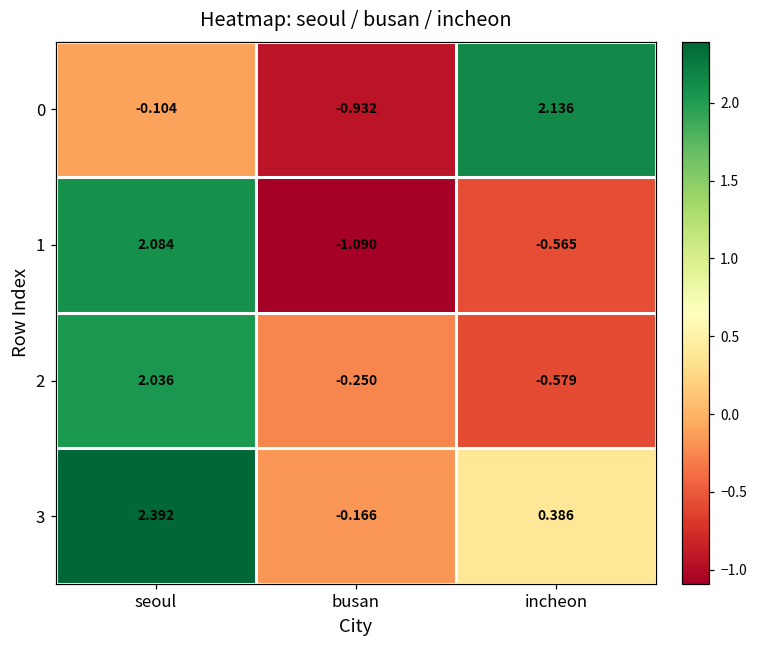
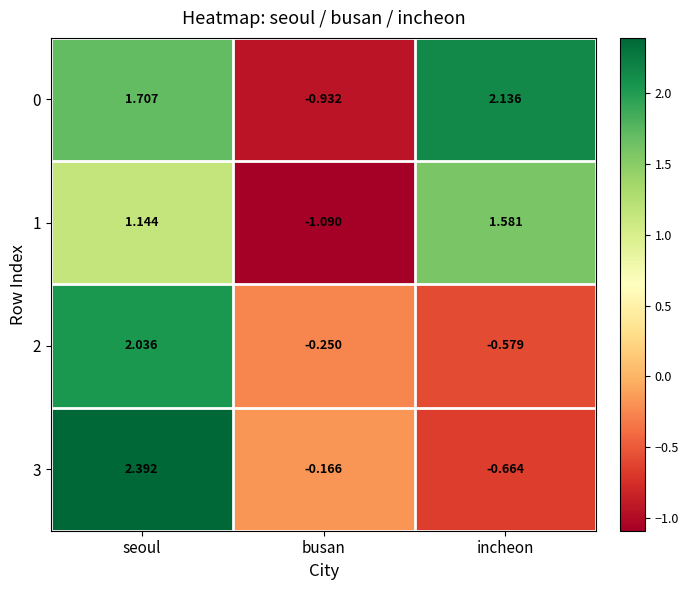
0, seoul: -0.104 -> 1.707
1, seoul: 2.084 -> 1.144
1, incheon: -0.565 -> 1.581
3, incheon: 0.386 -> -0.664
